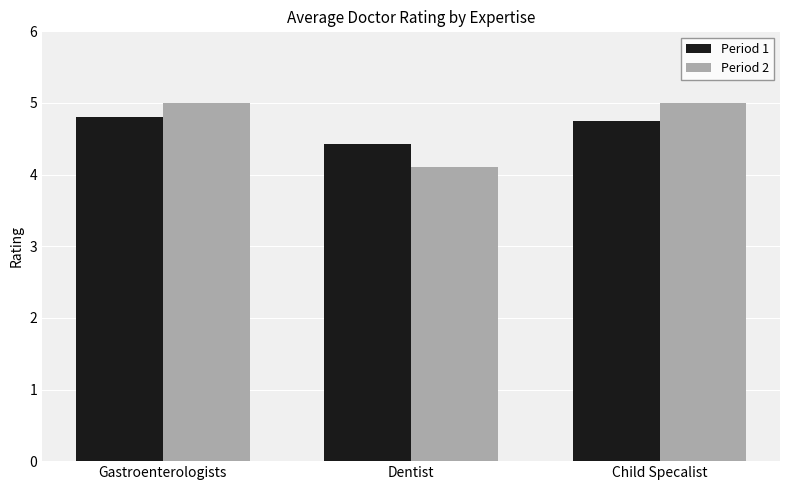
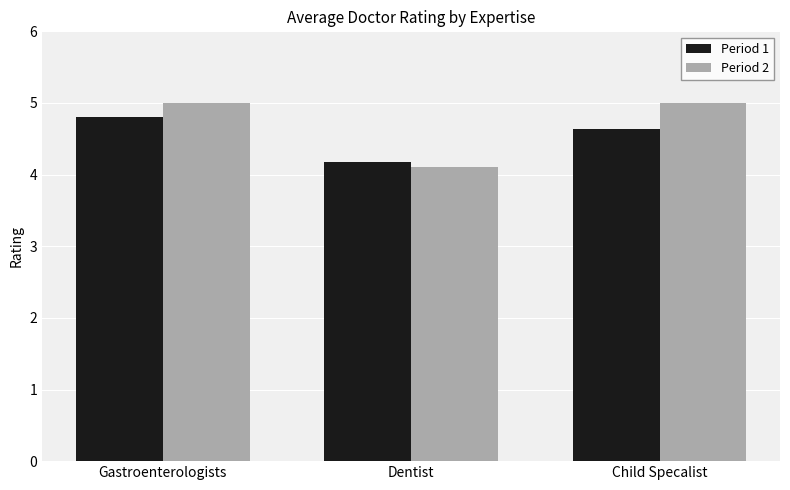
Period 1, Dentist: 4.4 -> 4.2
Period 1, Child Specalist: 4.8 -> 4.6
